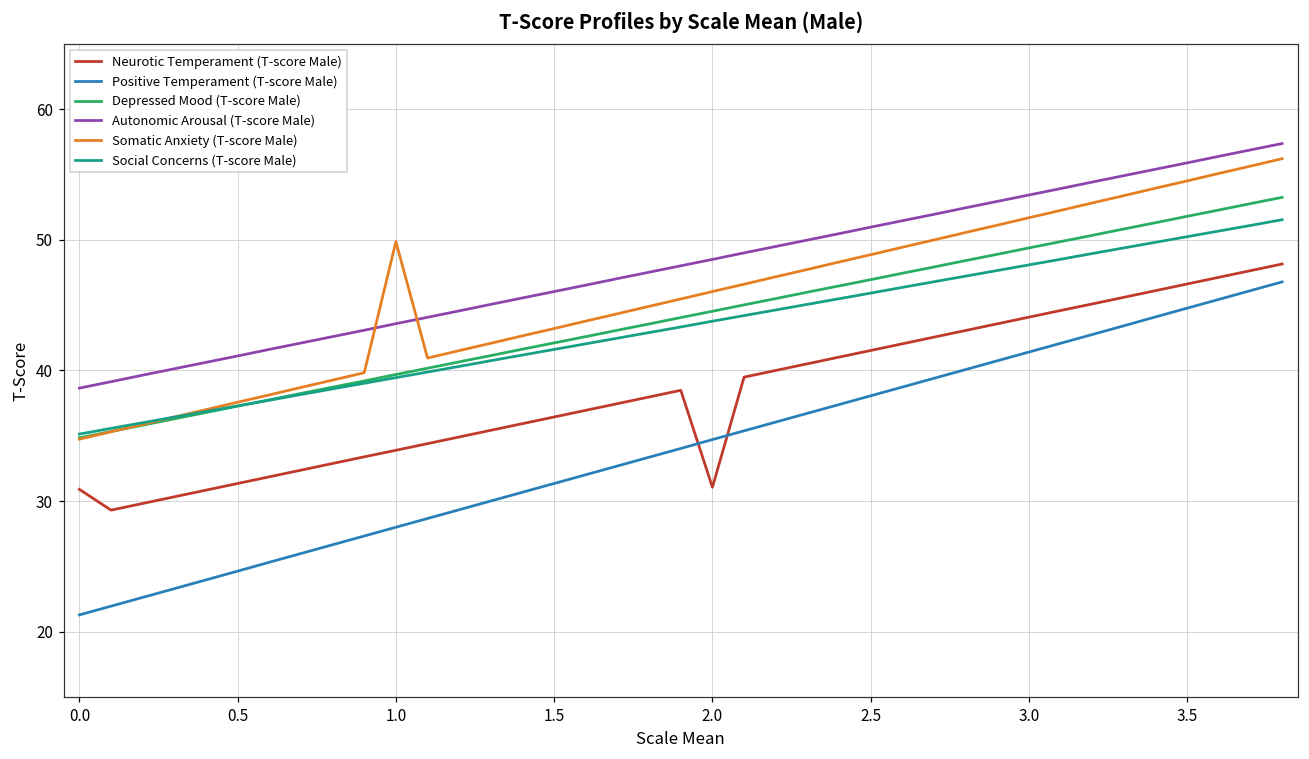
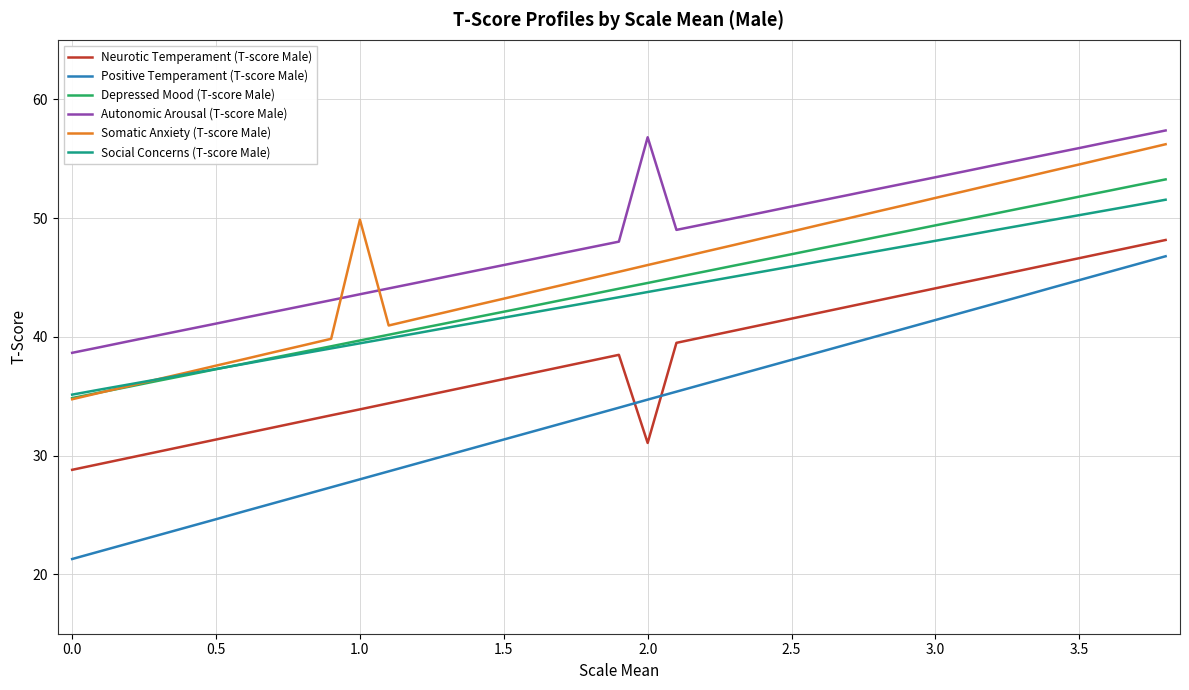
Neurotic Temperament (T-score Male), 0.0: 30.9 -> 28.8
Autonomic Arousal (T-score Male), 2.0: 48.5 -> 56.8
